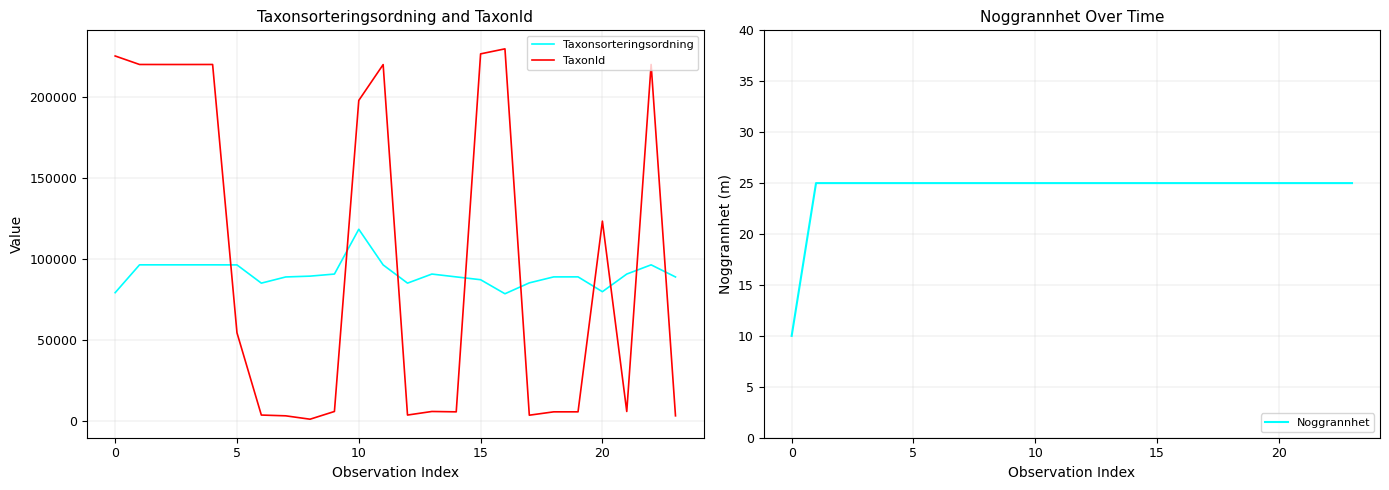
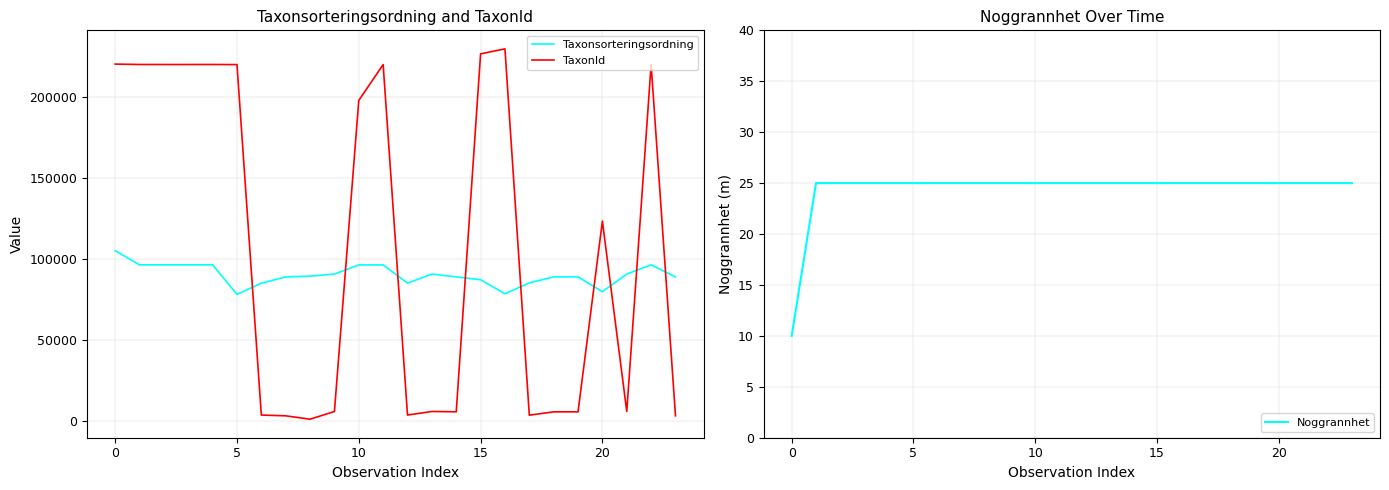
Taxonsorteringsordning and TaxonId, Taxonsorteringsordning, 0: 79000 -> 105000
Taxonsorteringsordning and TaxonId, TaxonId, 0: 225000 -> 220000
Taxonsorteringsordning and TaxonId, Taxonsorteringsordning, 5: 96000 -> 78000
Taxonsorteringsordning and TaxonId, TaxonId, 5: 54000 -> 220000
Taxonsorteringsordning and TaxonId, Taxonsorteringsordning, 10: 118000 -> 96000
